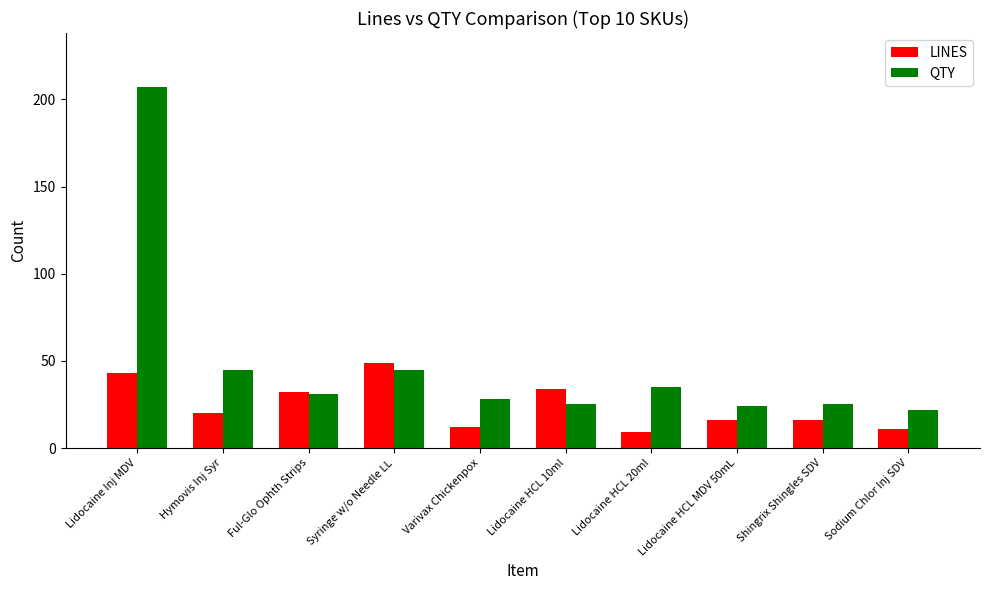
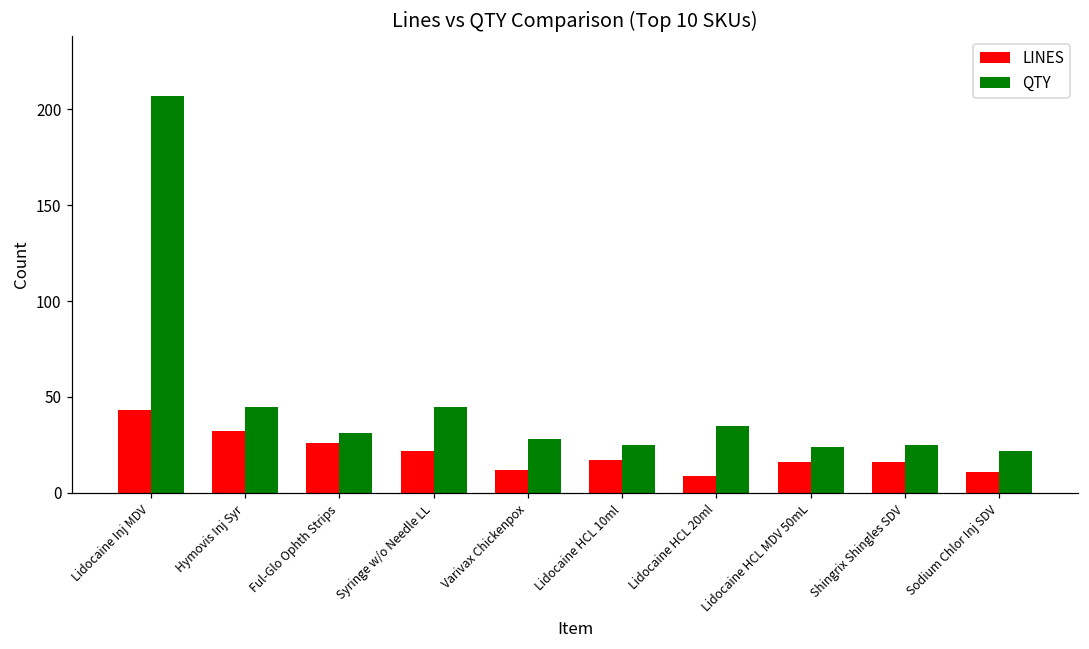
LINES, Hymovis Inj Syr: 20 -> 32
LINES, Ful-Glo Ophth Strips: 32 -> 26
LINES, Syringe w/o Needle LL: 49 -> 22
LINES, Lidocaine HCL 10ml: 34 -> 17
